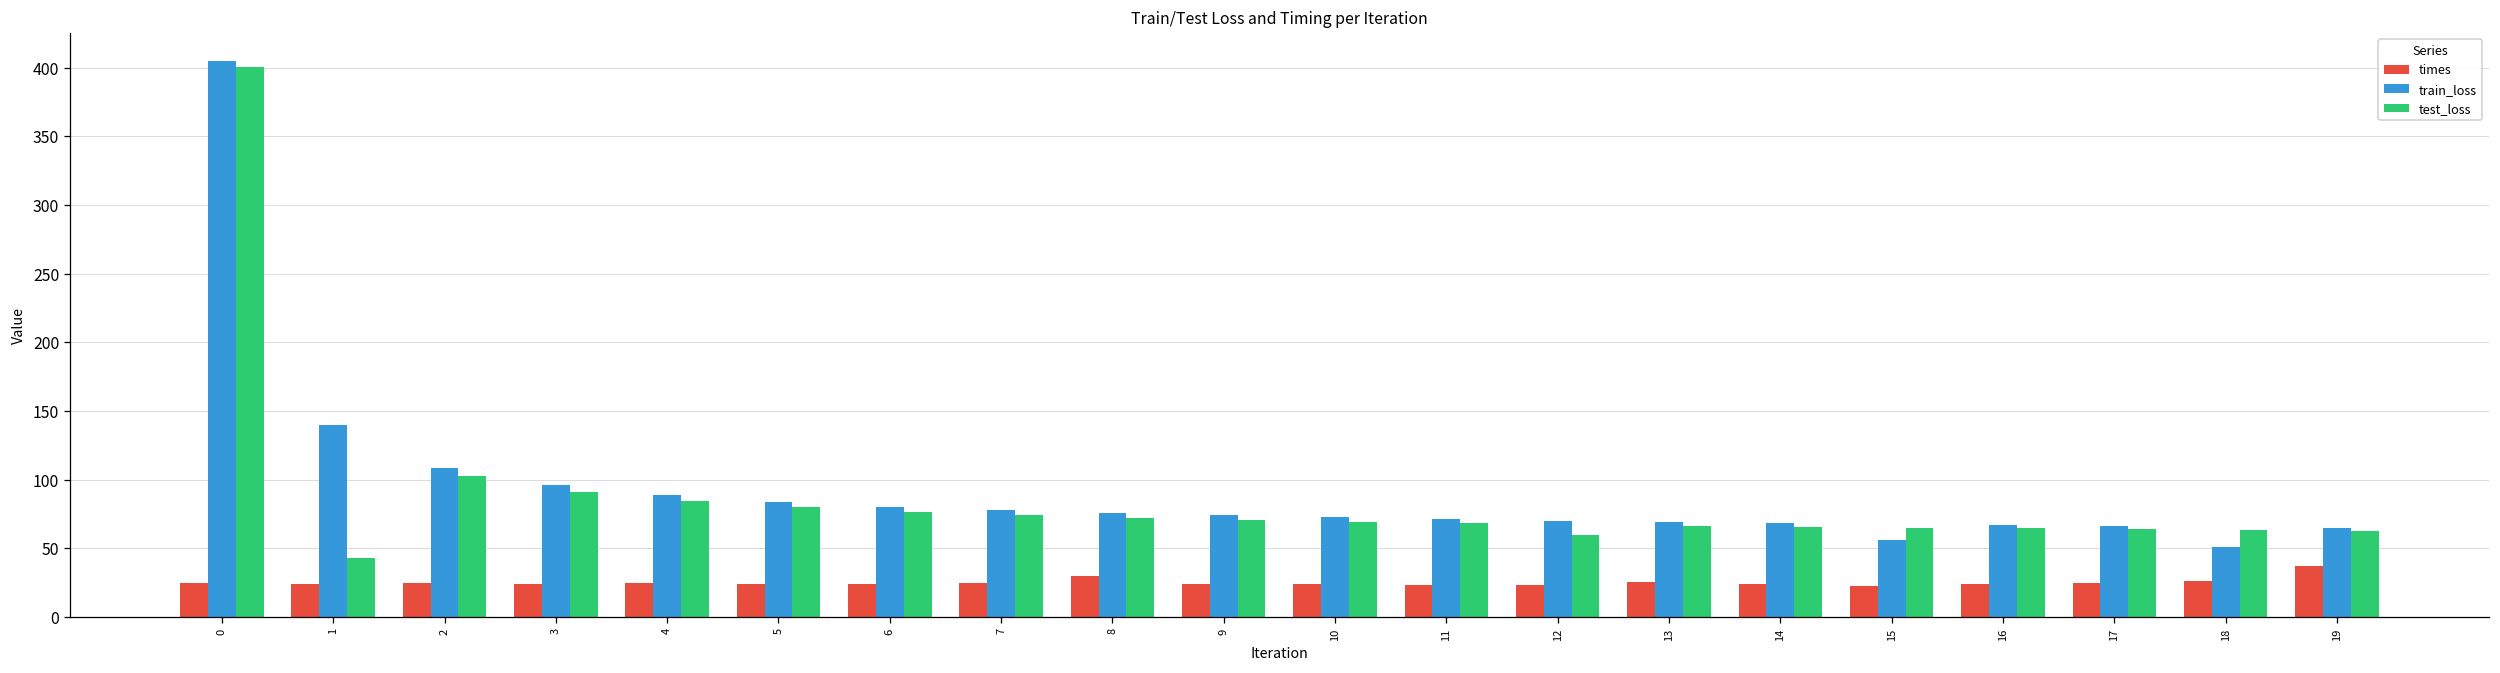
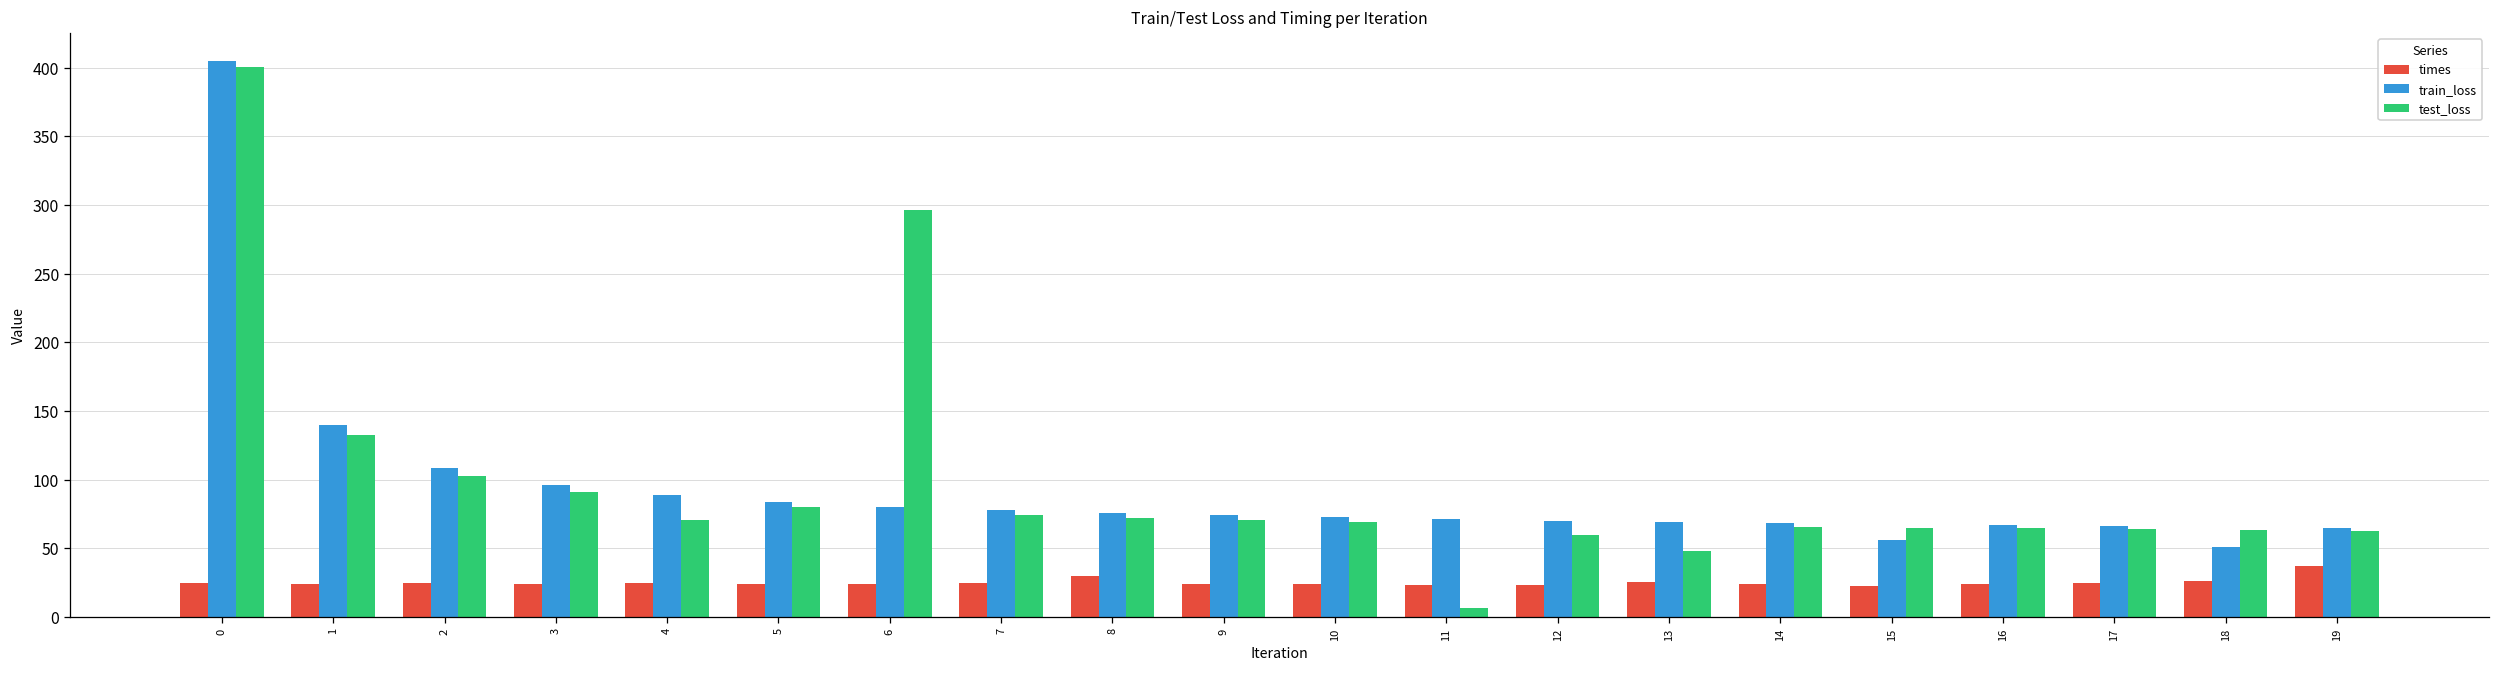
test_loss, 1: 43 -> 132
test_loss, 4: 84 -> 70
test_loss, 6: 77 -> 297
test_loss, 11: 68 -> 6
test_loss, 13: 66 -> 48
